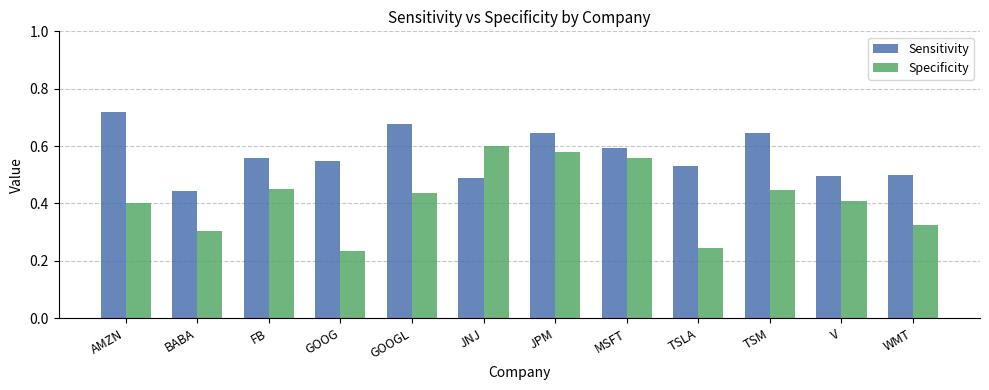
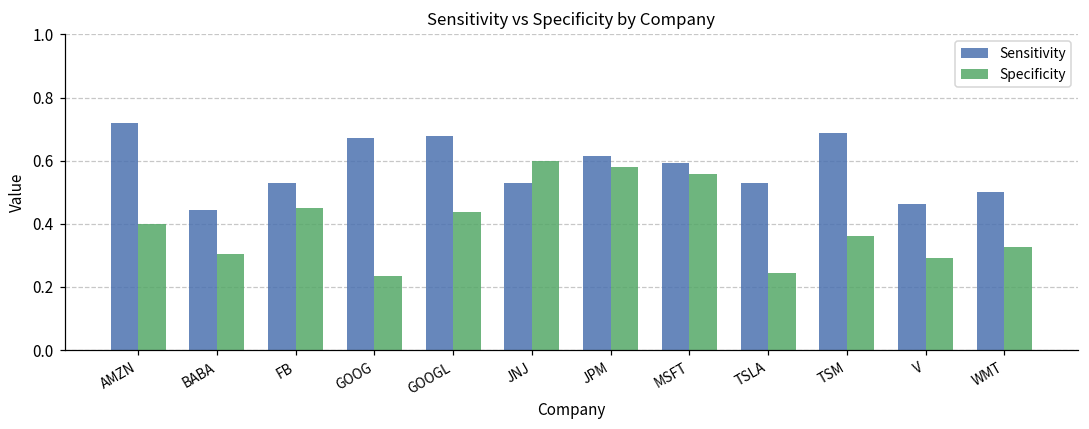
Sensitivity, FB: 0.56 -> 0.53
Sensitivity, GOOG: 0.55 -> 0.67
Sensitivity, JNJ: 0.49 -> 0.53
Sensitivity, JPM: 0.65 -> 0.62
Sensitivity, TSM: 0.65 -> 0.69
Specificity, TSM: 0.45 -> 0.36
Sensitivity, V: 0.50 -> 0.46
Specificity, V: 0.41 -> 0.29
